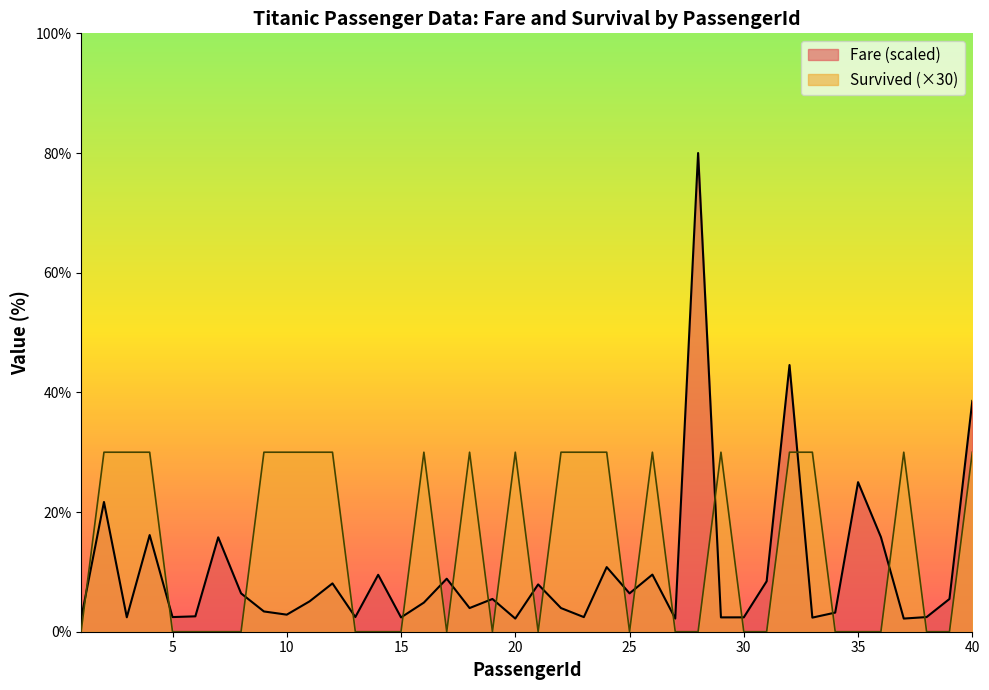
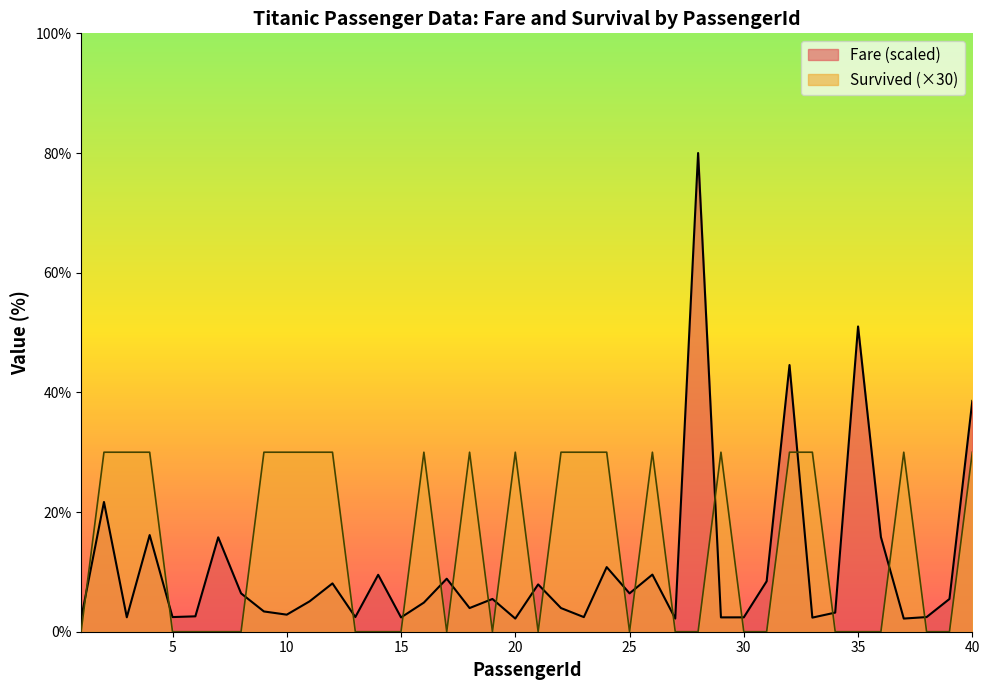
Fare (scaled), 35: 25% -> 51%
